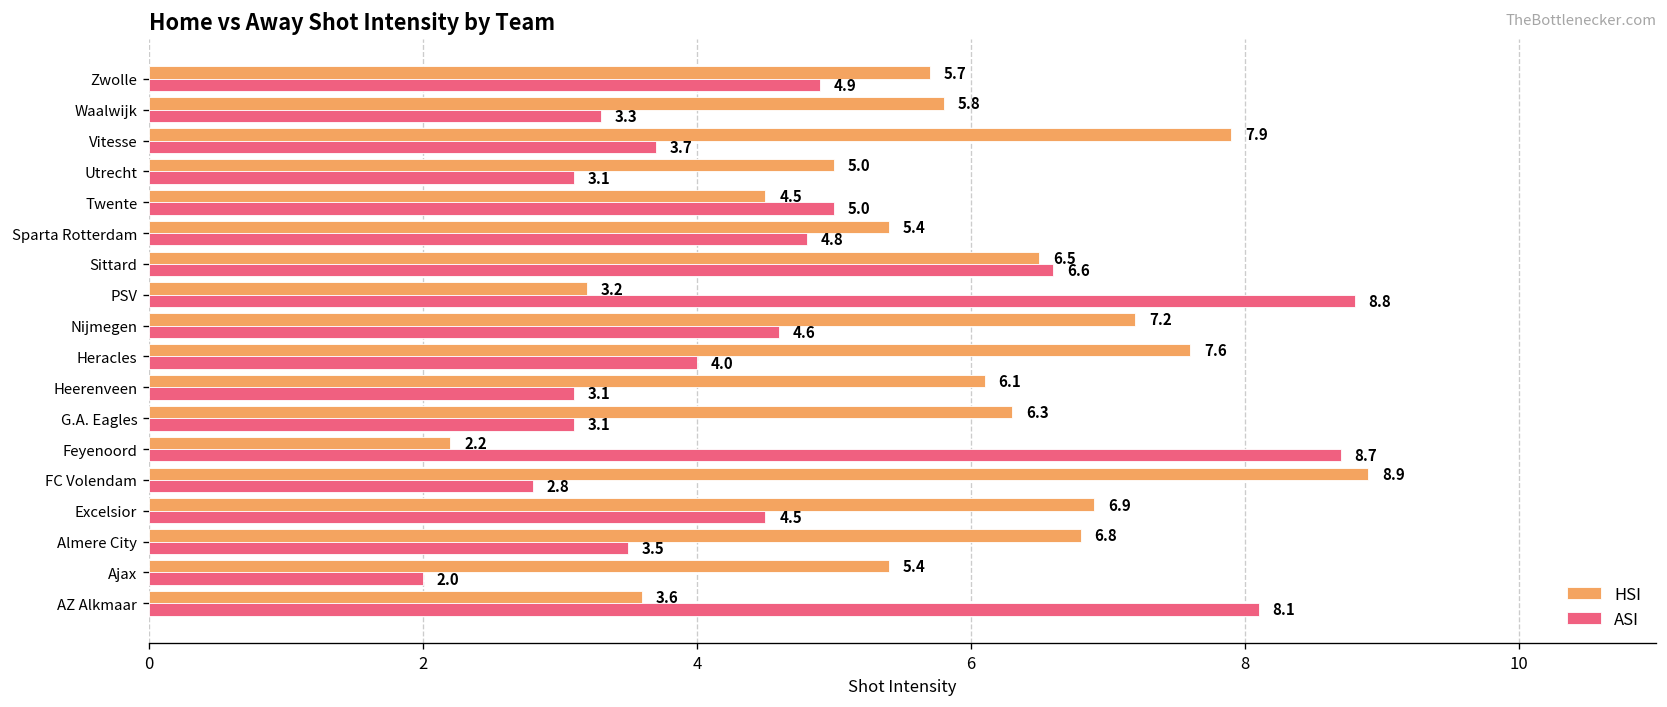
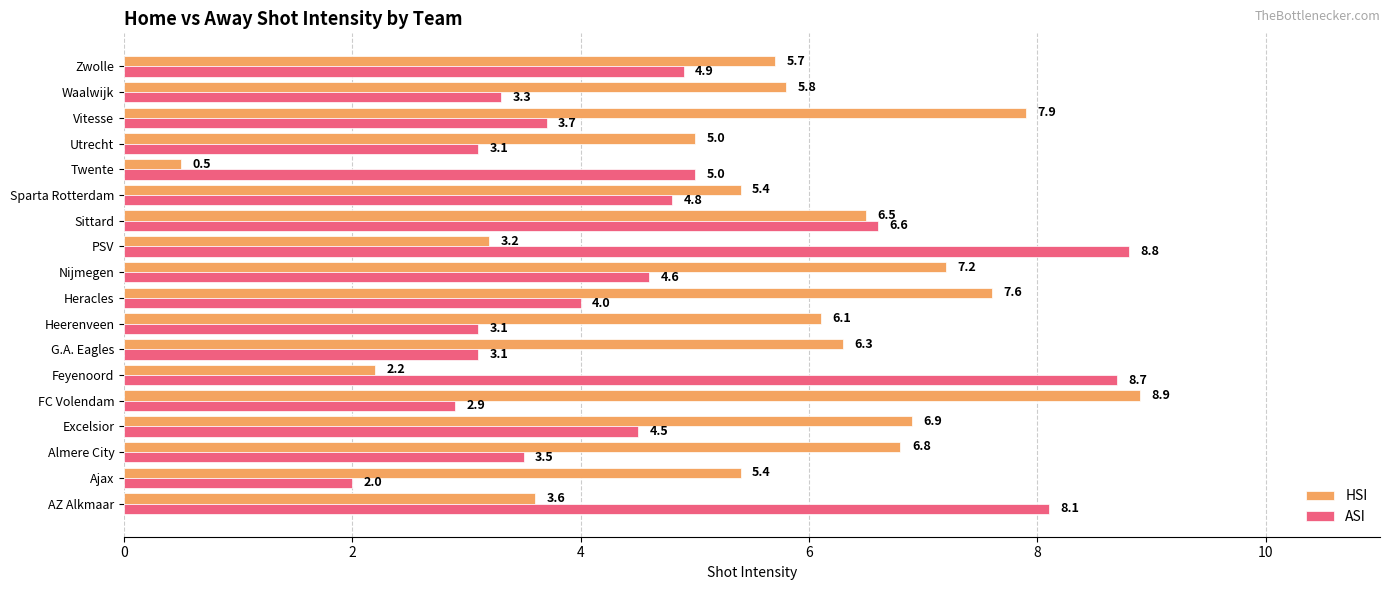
HSI, Twente: 4.5 -> 0.5
ASI, FC Volendam: 2.8 -> 2.9
